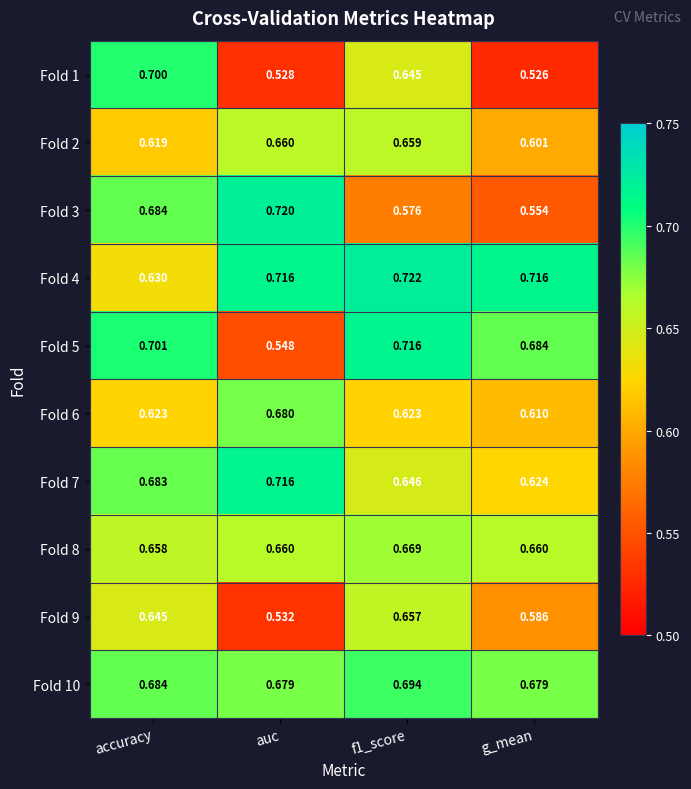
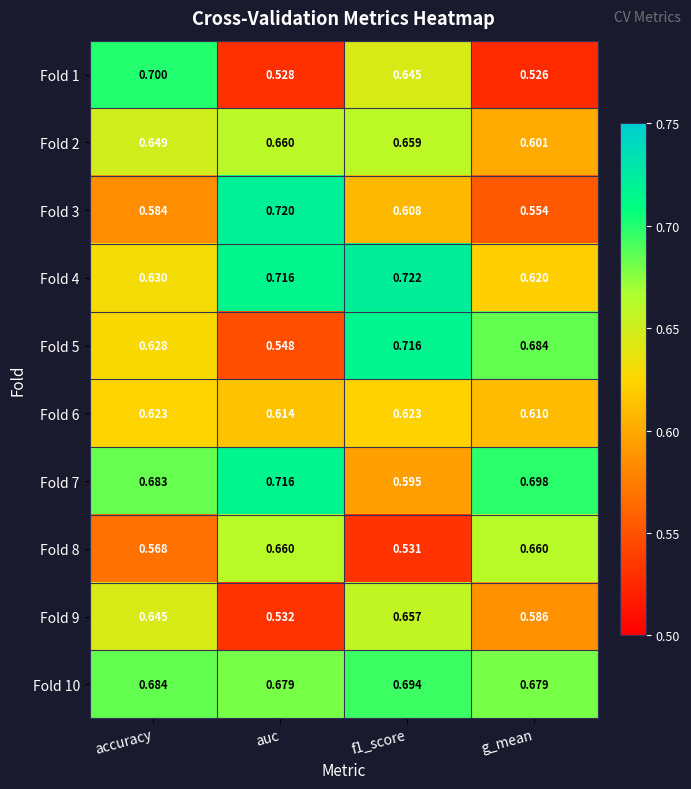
Fold 2, accuracy: 0.619 -> 0.649
Fold 3, accuracy: 0.684 -> 0.584
Fold 3, f1_score: 0.576 -> 0.608
Fold 4, g_mean: 0.716 -> 0.620
Fold 5, accuracy: 0.701 -> 0.628
Fold 6, auc: 0.680 -> 0.614
Fold 7, f1_score: 0.646 -> 0.595
Fold 7, g_mean: 0.624 -> 0.698
Fold 8, accuracy: 0.658 -> 0.568
Fold 8, f1_score: 0.669 -> 0.531
